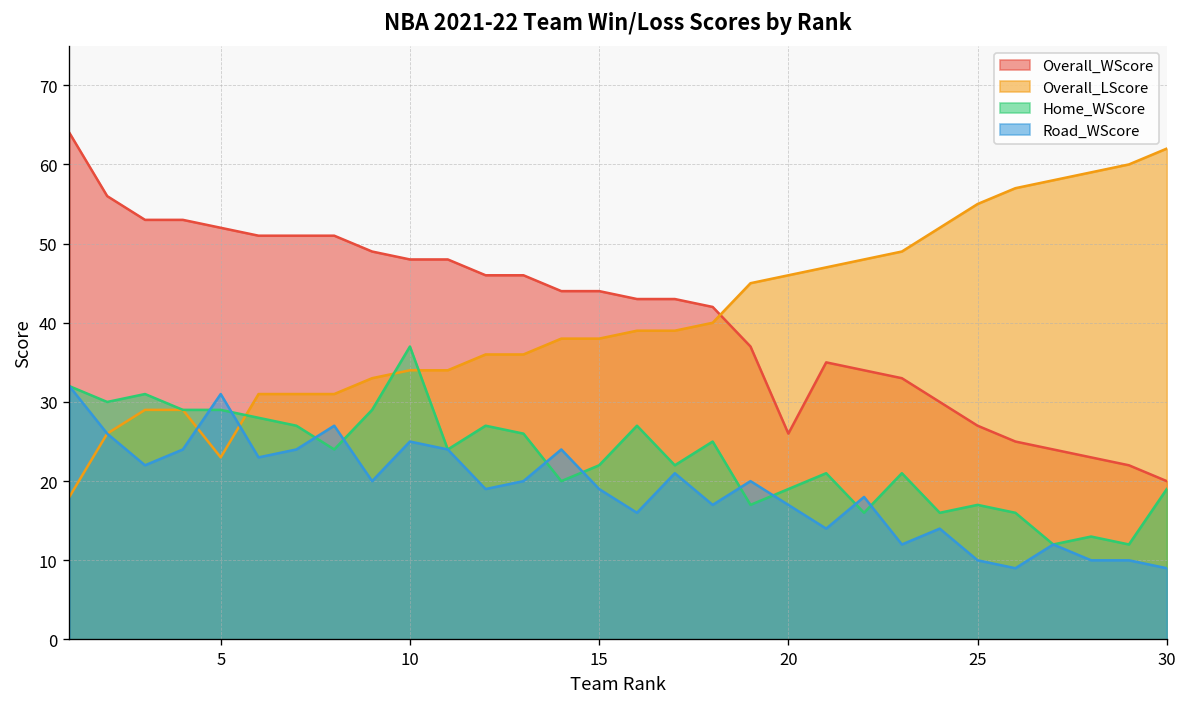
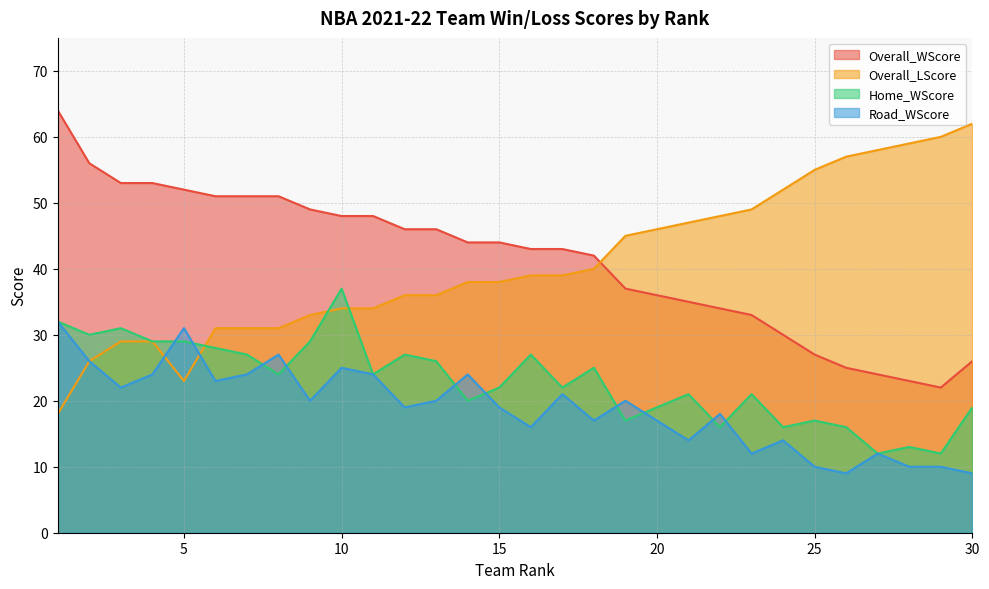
Overall_WScore, 20: 26 -> 36
Overall_WScore, 30: 20 -> 26
